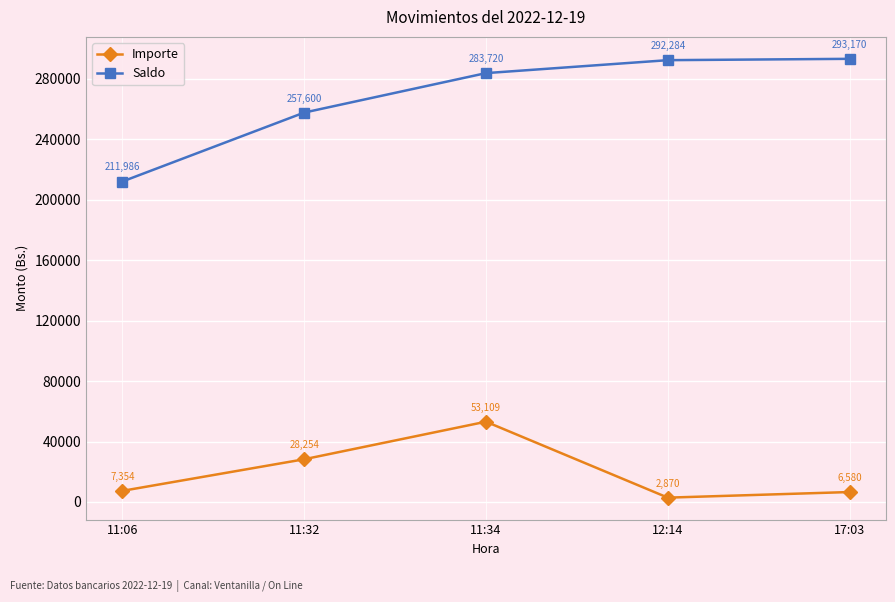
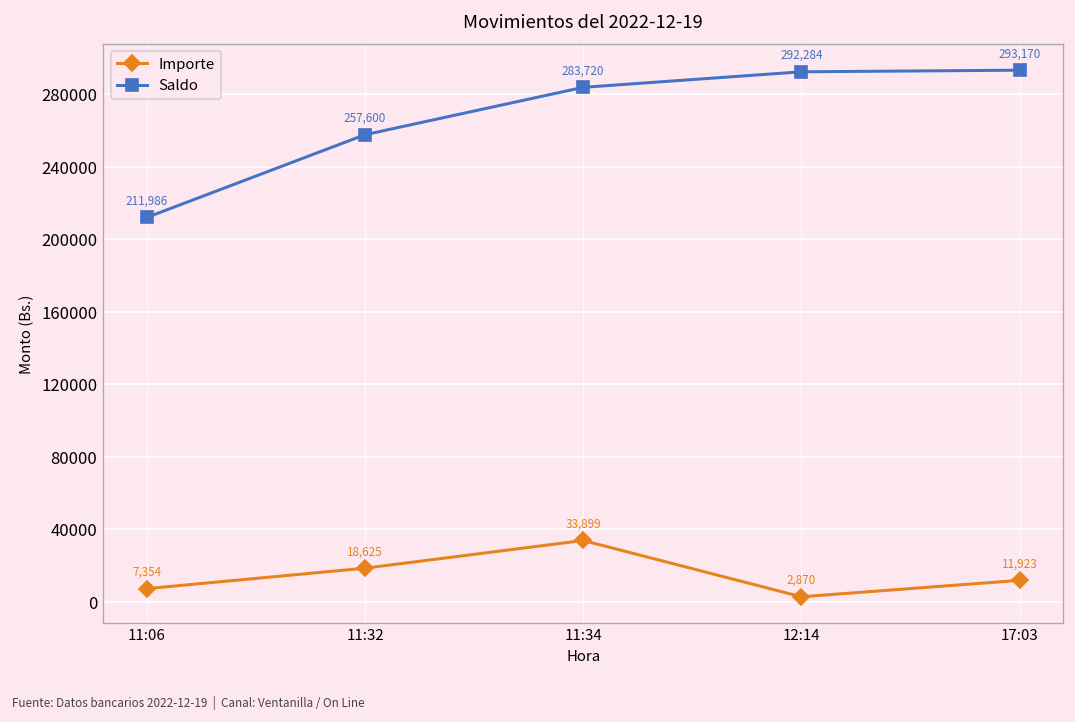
Importe, 11:32: 28,254 -> 18,625
Importe, 11:34: 53,109 -> 33,899
Importe, 17:03: 6,580 -> 11,923
